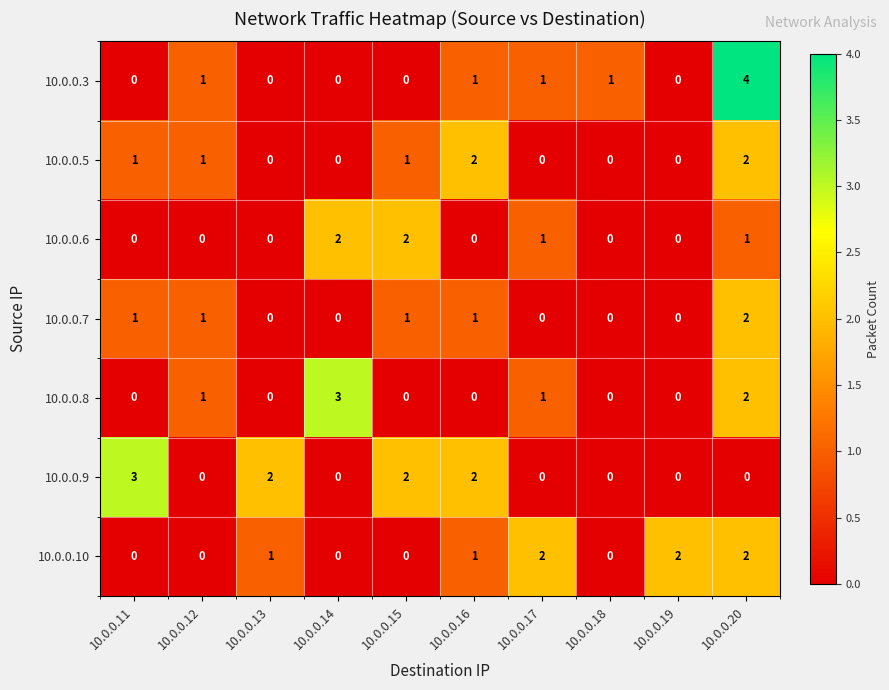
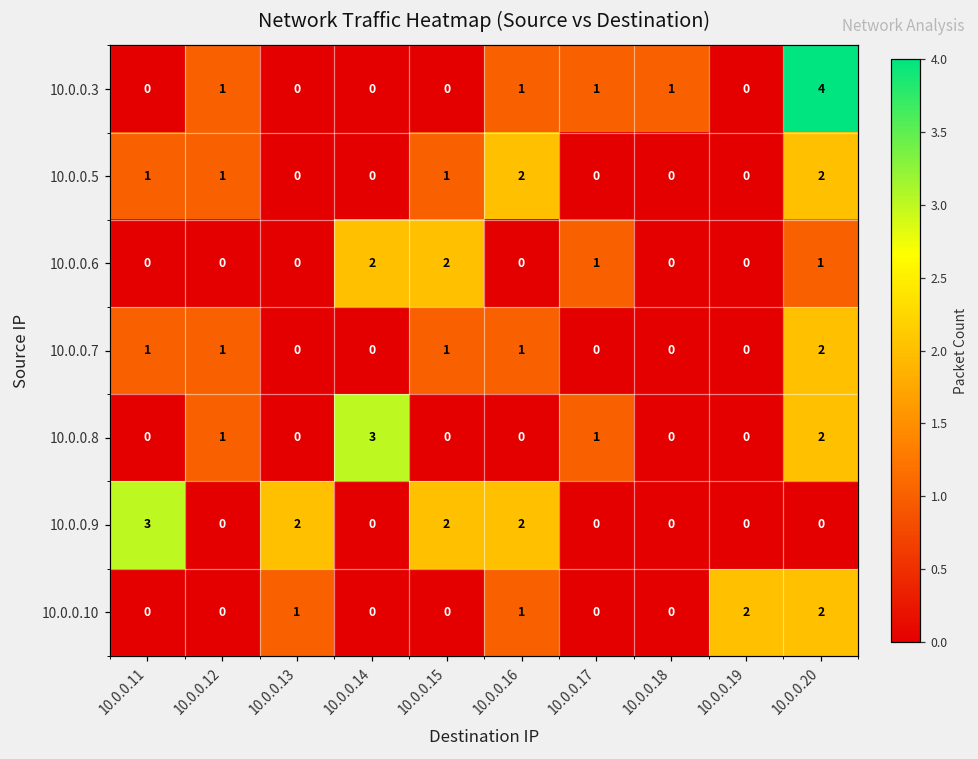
10.0.0.10, 10.0.0.17: 2 -> 0
